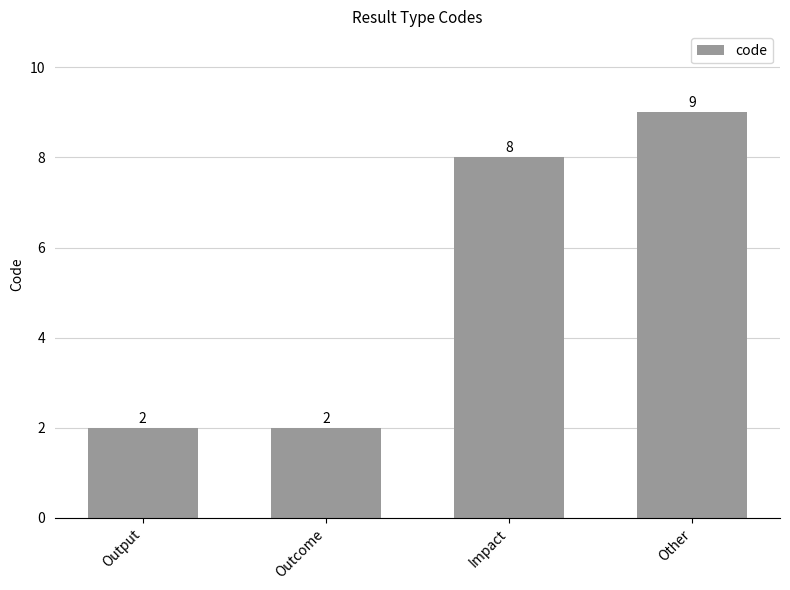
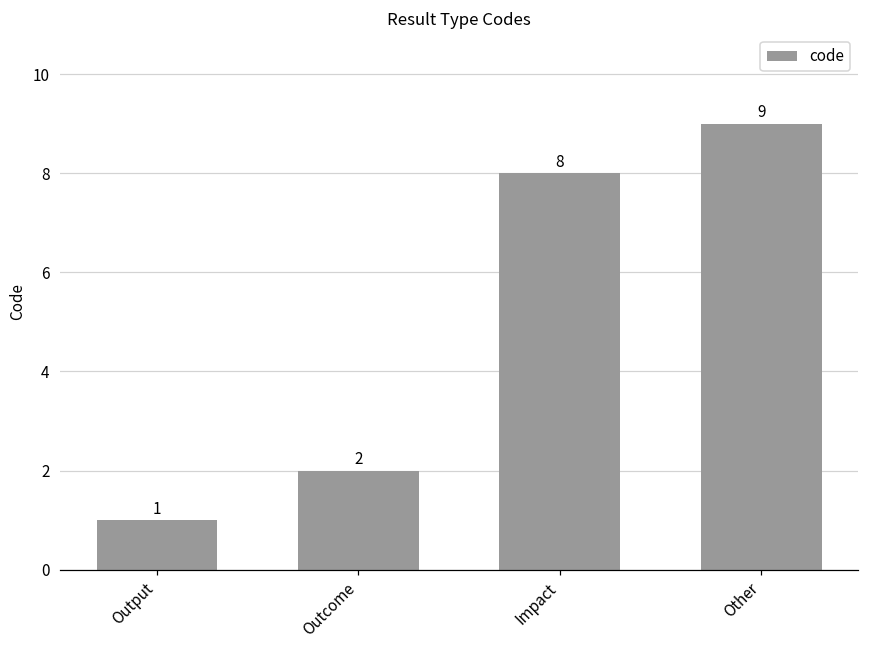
Output: 2 -> 1
